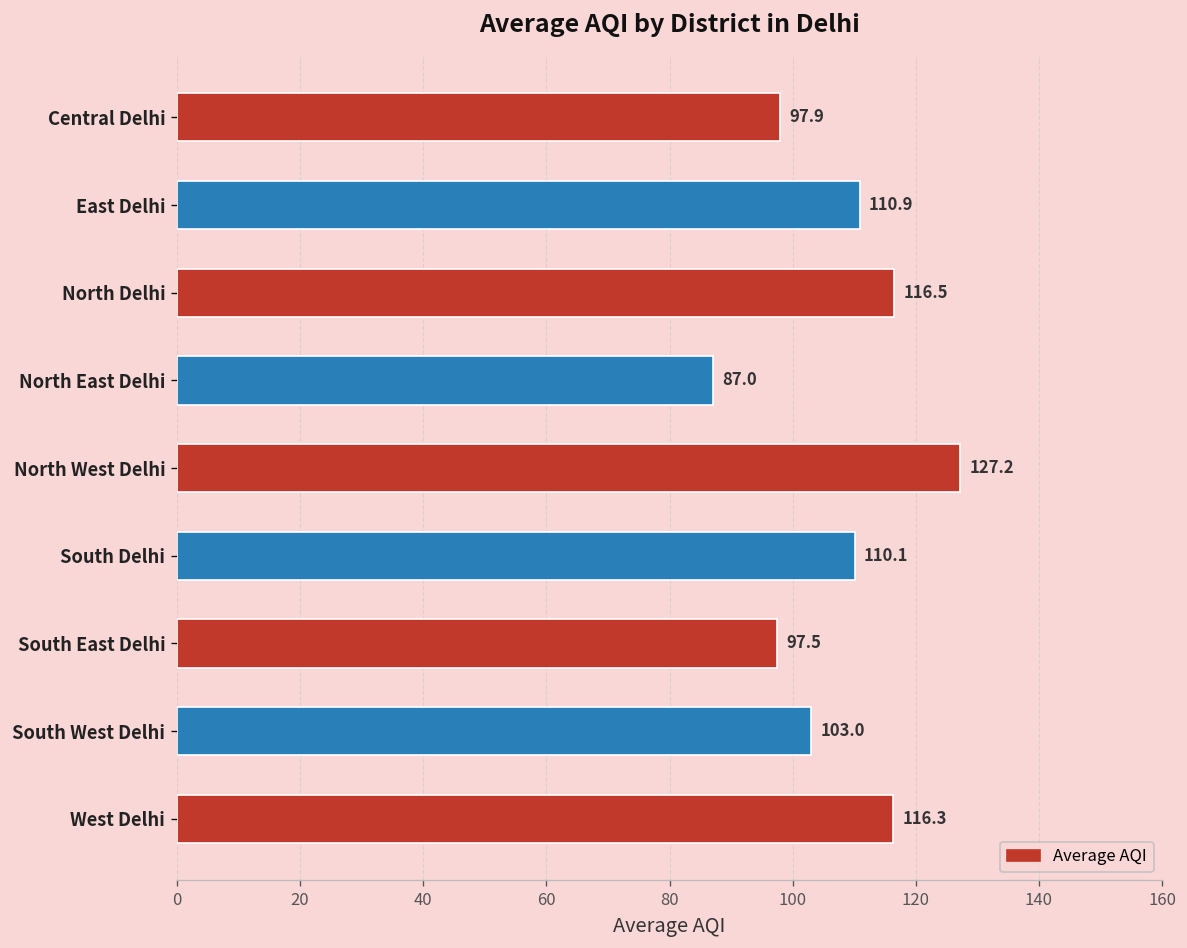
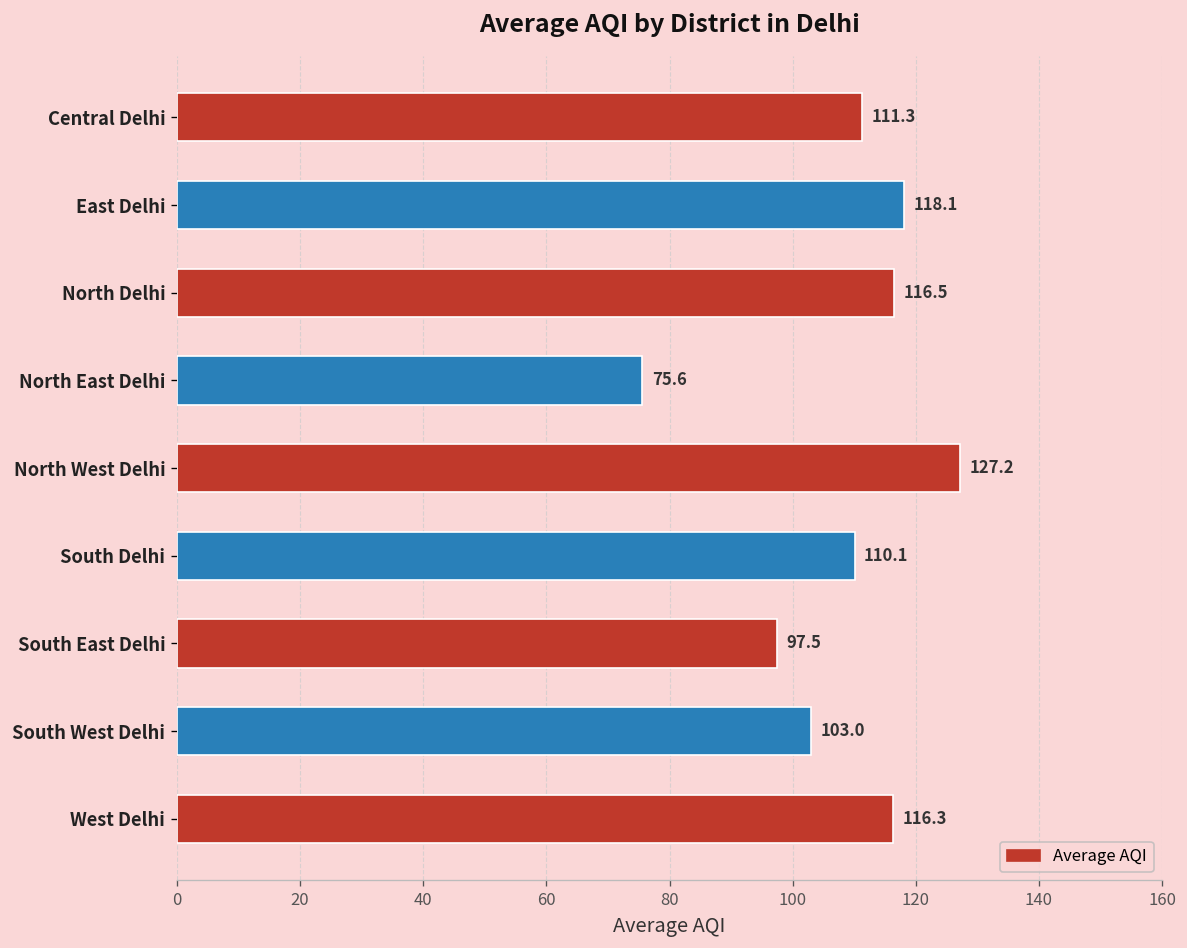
Central Delhi: 97.9 -> 111.3
East Delhi: 110.9 -> 118.1
North East Delhi: 87.0 -> 75.6
